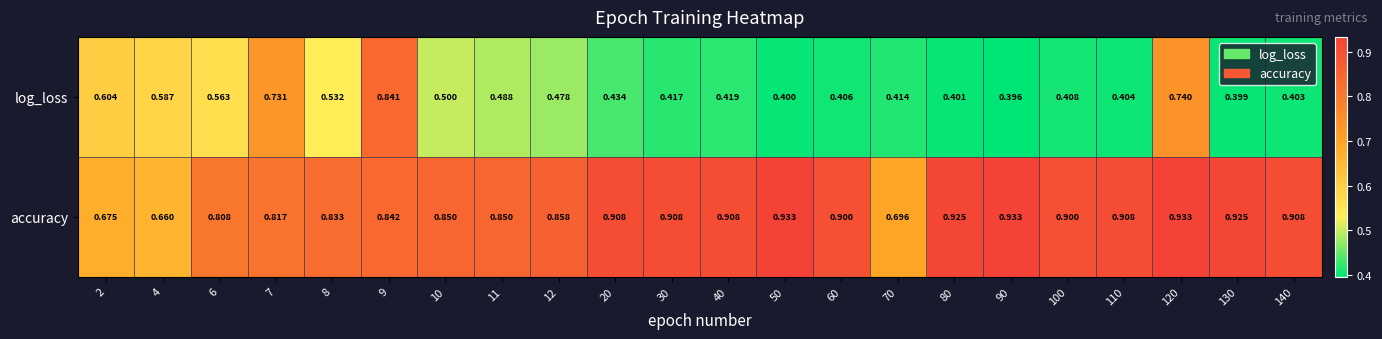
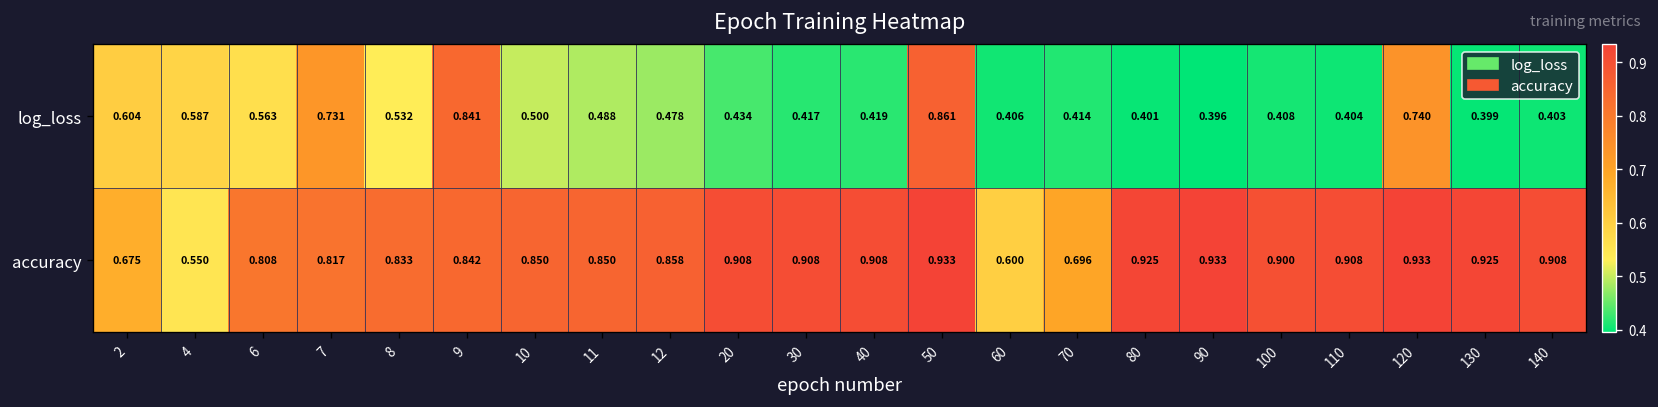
log_loss, 50: 0.400 -> 0.861
accuracy, 4: 0.660 -> 0.550
accuracy, 60: 0.900 -> 0.600
